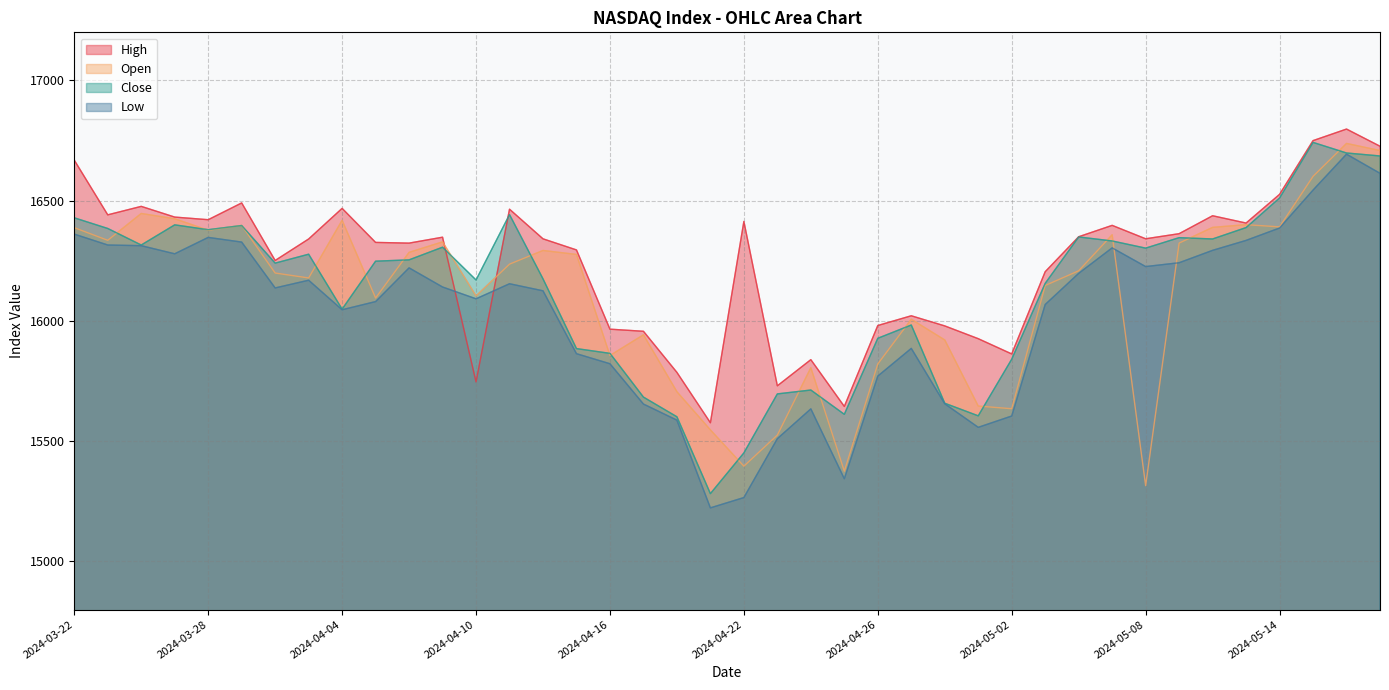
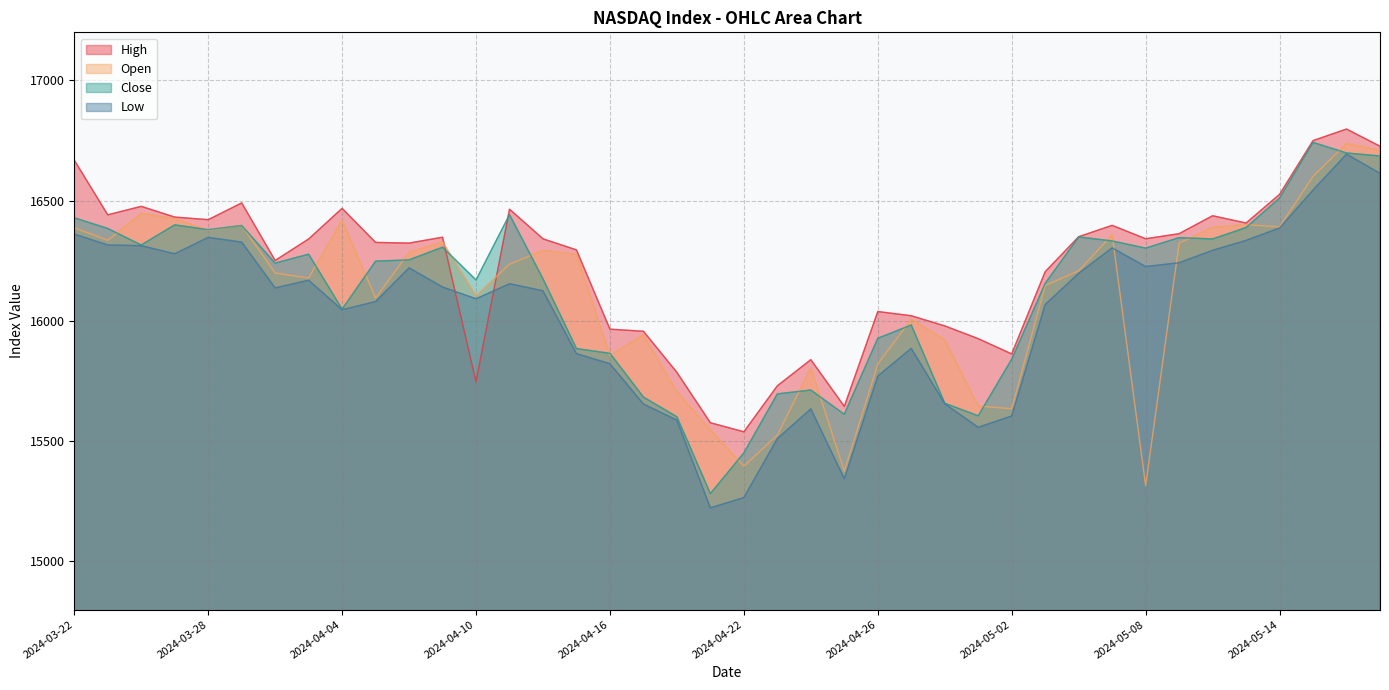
High, 2024-04-22: 16410 -> 15540
High, 2024-04-26: 15980 -> 16040
